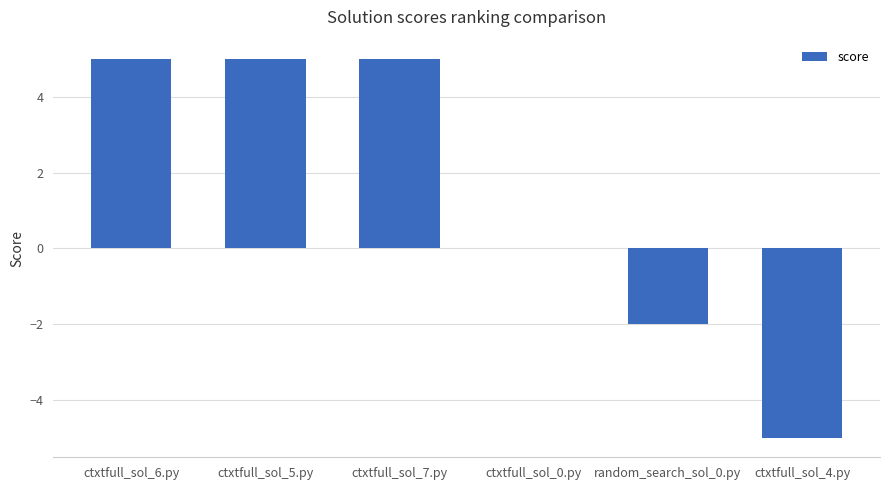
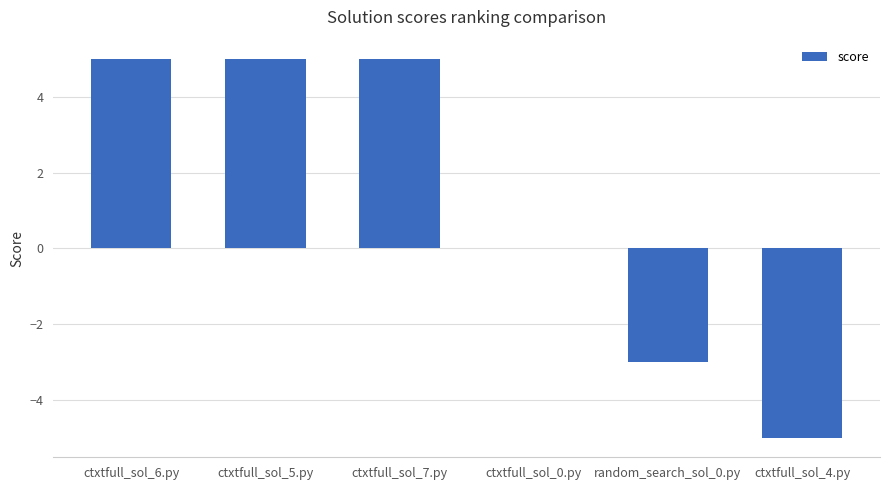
random_search_sol_0.py: -2 -> -3
